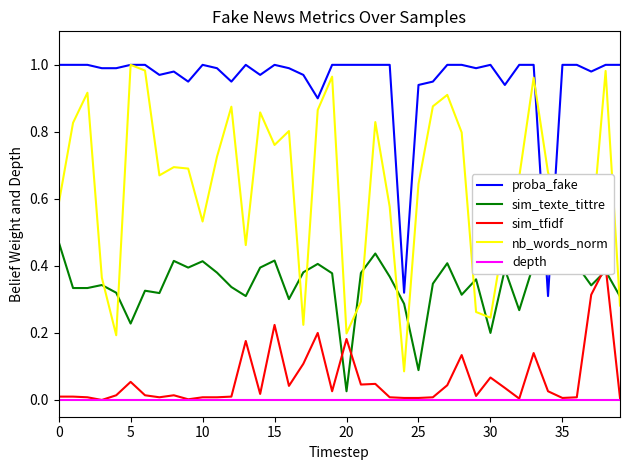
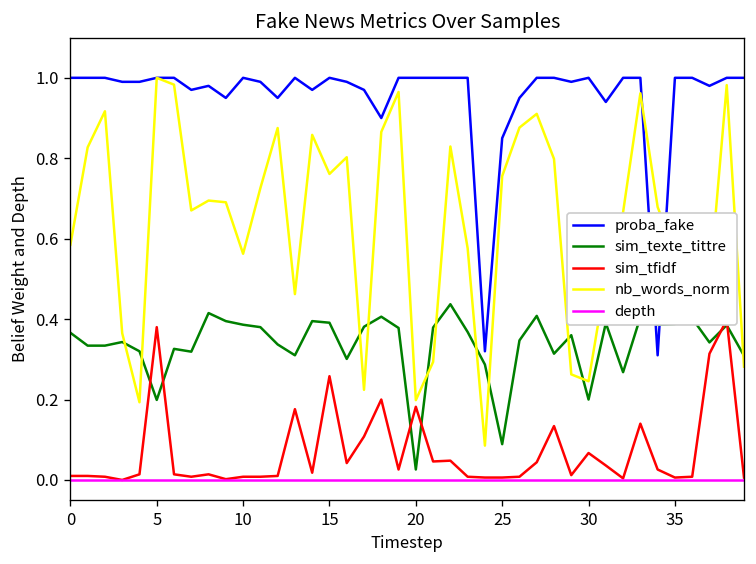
sim_texte_tittre, 0: 0.47 -> 0.37
sim_texte_tittre, 5: 0.23 -> 0.20
sim_tfidf, 5: 0.05 -> 0.38
sim_texte_tittre, 10: 0.41 -> 0.39
nb_words_norm, 10: 0.53 -> 0.56
sim_texte_tittre, 15: 0.42 -> 0.39
sim_tfidf, 15: 0.22 -> 0.26
proba_fake, 25: 0.94 -> 0.85
nb_words_norm, 25: 0.64 -> 0.76
